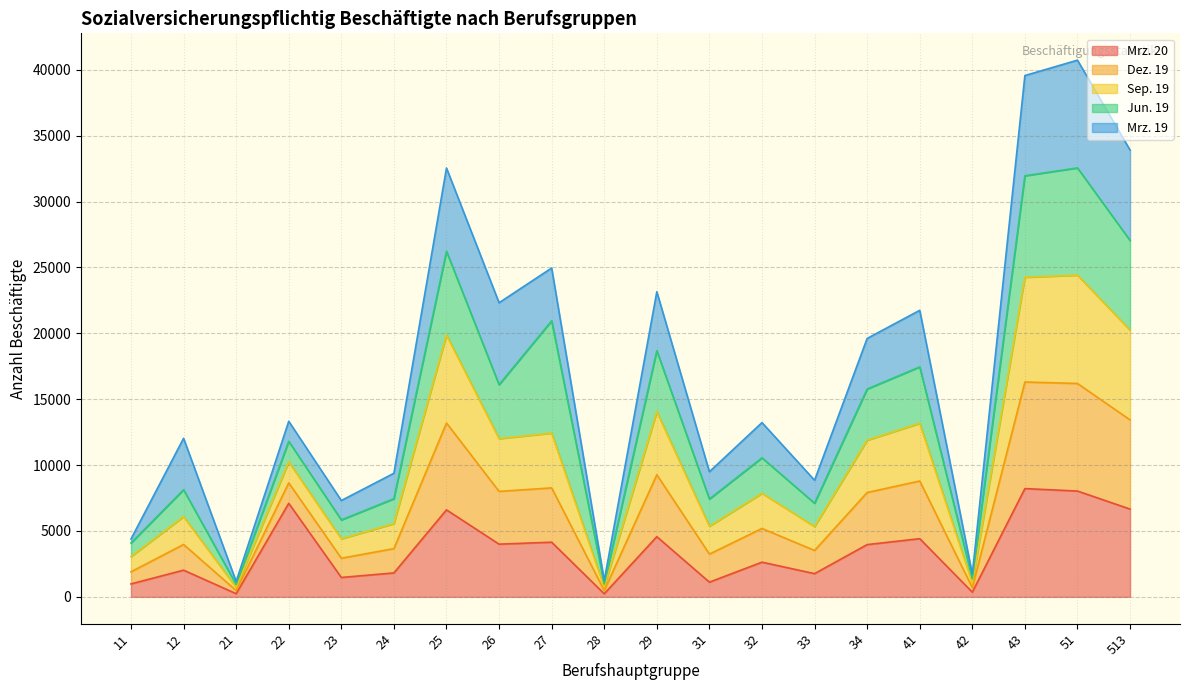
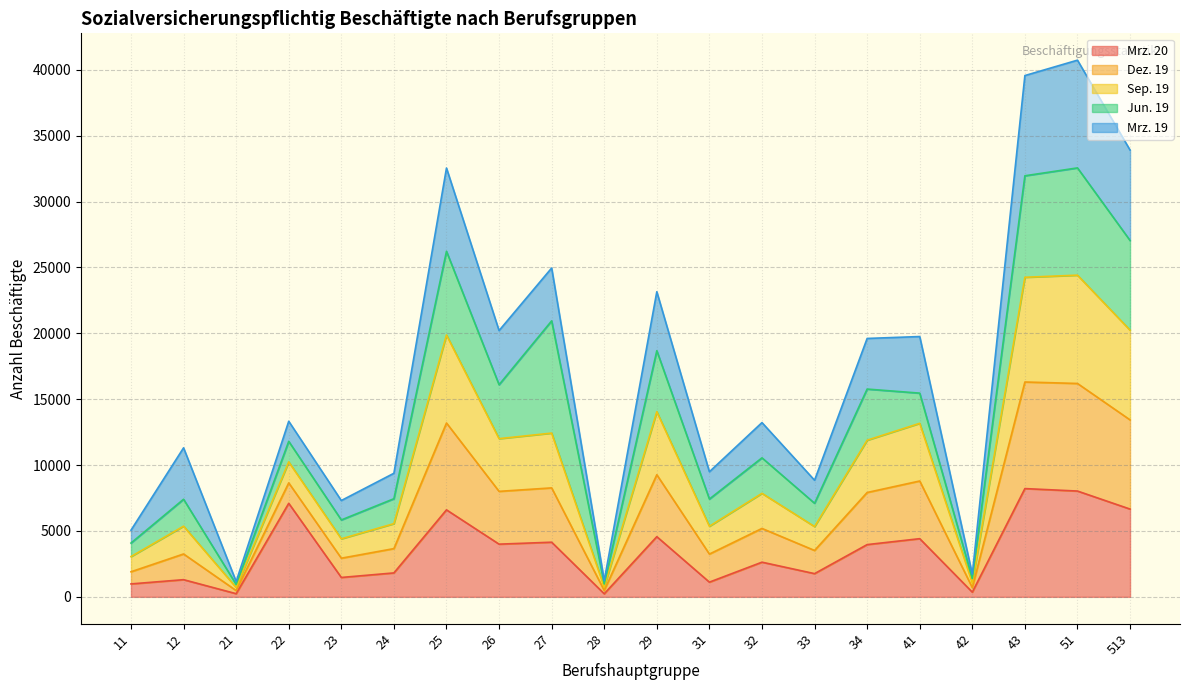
Mrz. 19, 11: 300 -> 1000
Mrz. 20, 12: 2000 -> 1300
Mrz. 19, 26: 6200 -> 4100
Jun. 19, 41: 4300 -> 2300
